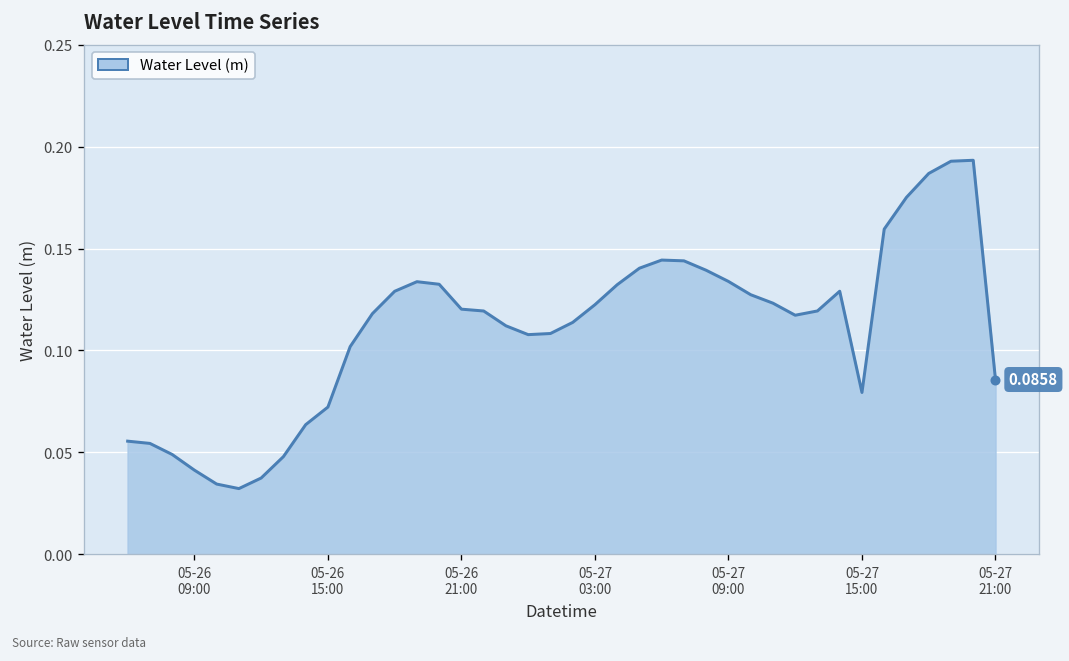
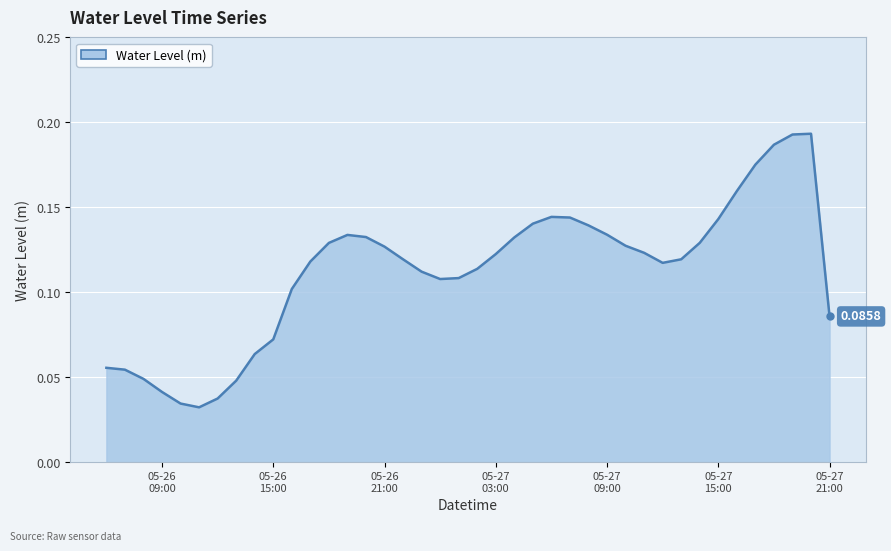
Water Level (m), 05-26 21:00: 0.120 -> 0.127
Water Level (m), 05-27 15:00: 0.079 -> 0.143
